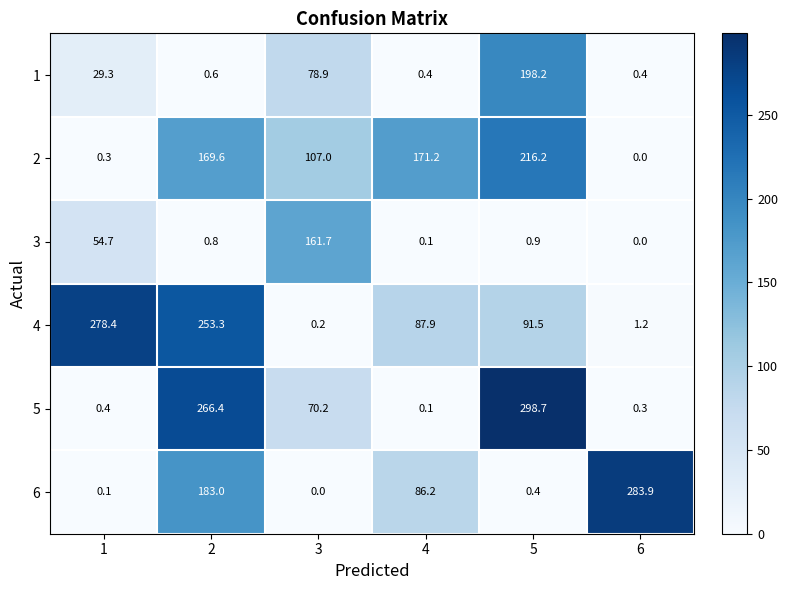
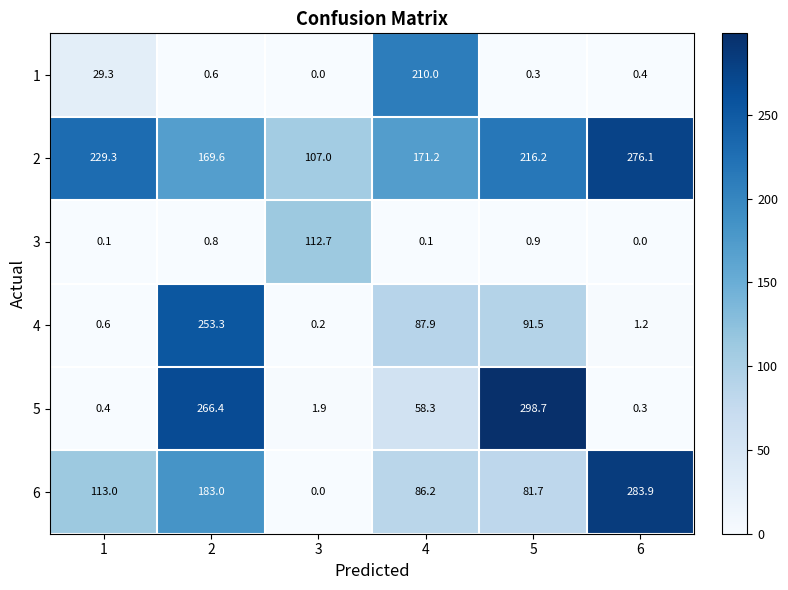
1, 3: 78.9 -> 0.0
1, 4: 0.4 -> 210.0
1, 5: 198.2 -> 0.3
2, 1: 0.3 -> 229.3
2, 6: 0.0 -> 276.1
3, 1: 54.7 -> 0.1
3, 3: 161.7 -> 112.7
4, 1: 278.4 -> 0.6
5, 3: 70.2 -> 1.9
5, 4: 0.1 -> 58.3
6, 1: 0.1 -> 113.0
6, 5: 0.4 -> 81.7
